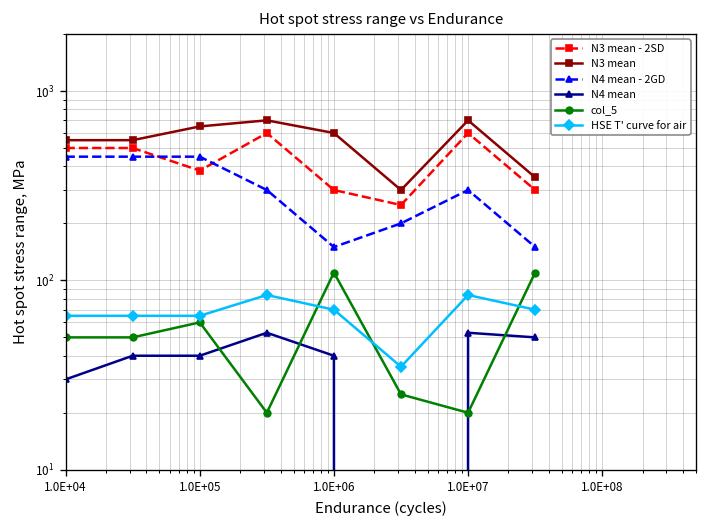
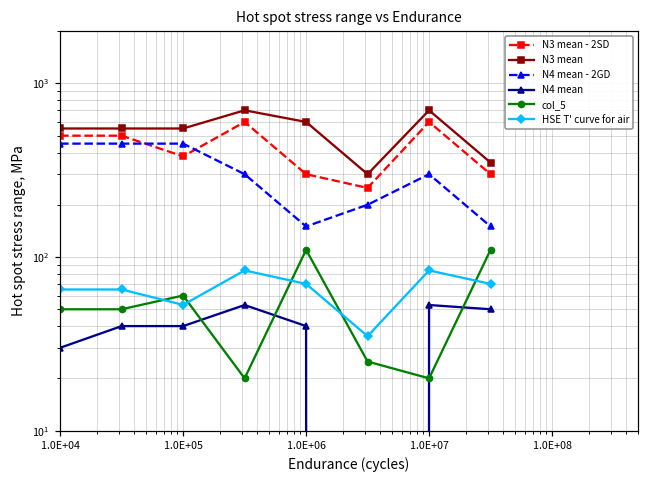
N3 mean, 1.0E+05: 650 -> 550
HSE T' curve for air, 1.0E+05: 65 -> 53
